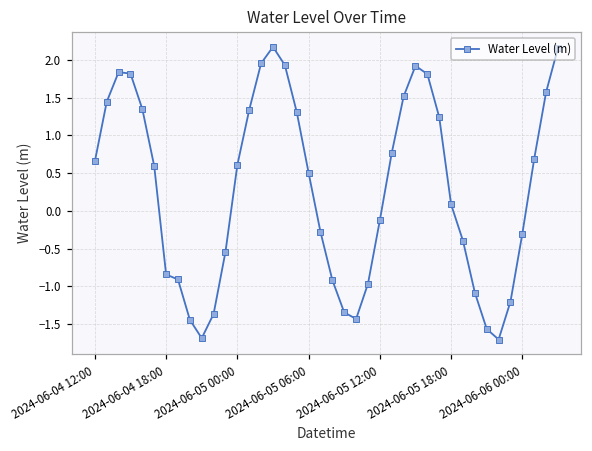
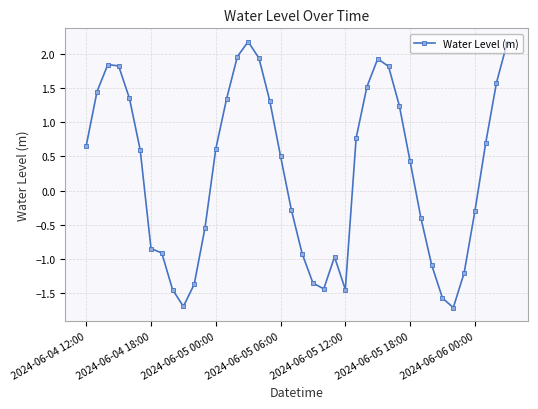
2024-06-05 12:00: -0.1 -> -1.4
2024-06-05 18:00: 0.1 -> 0.4
